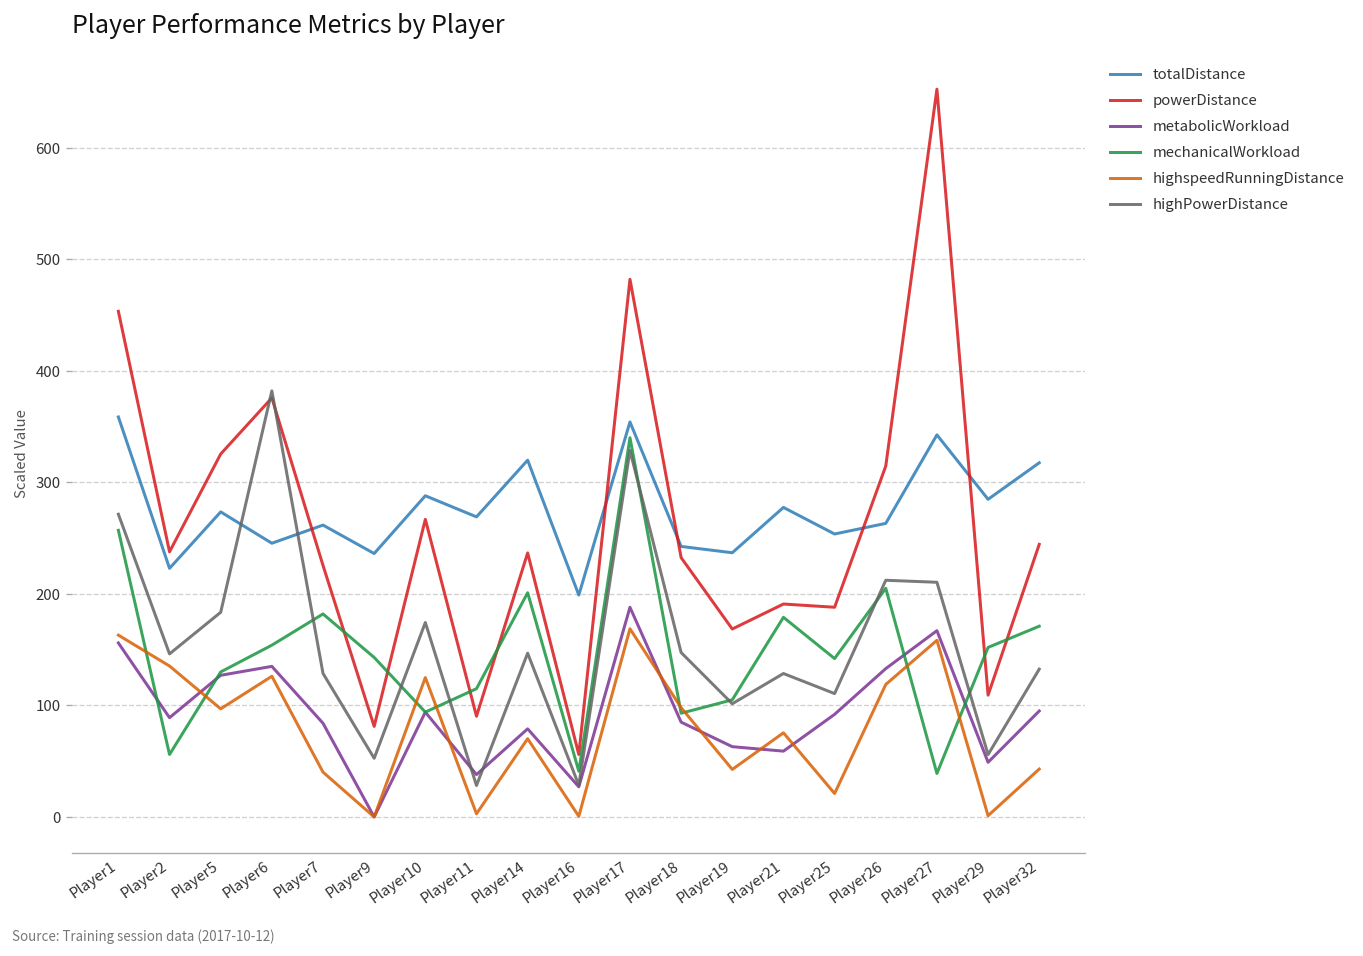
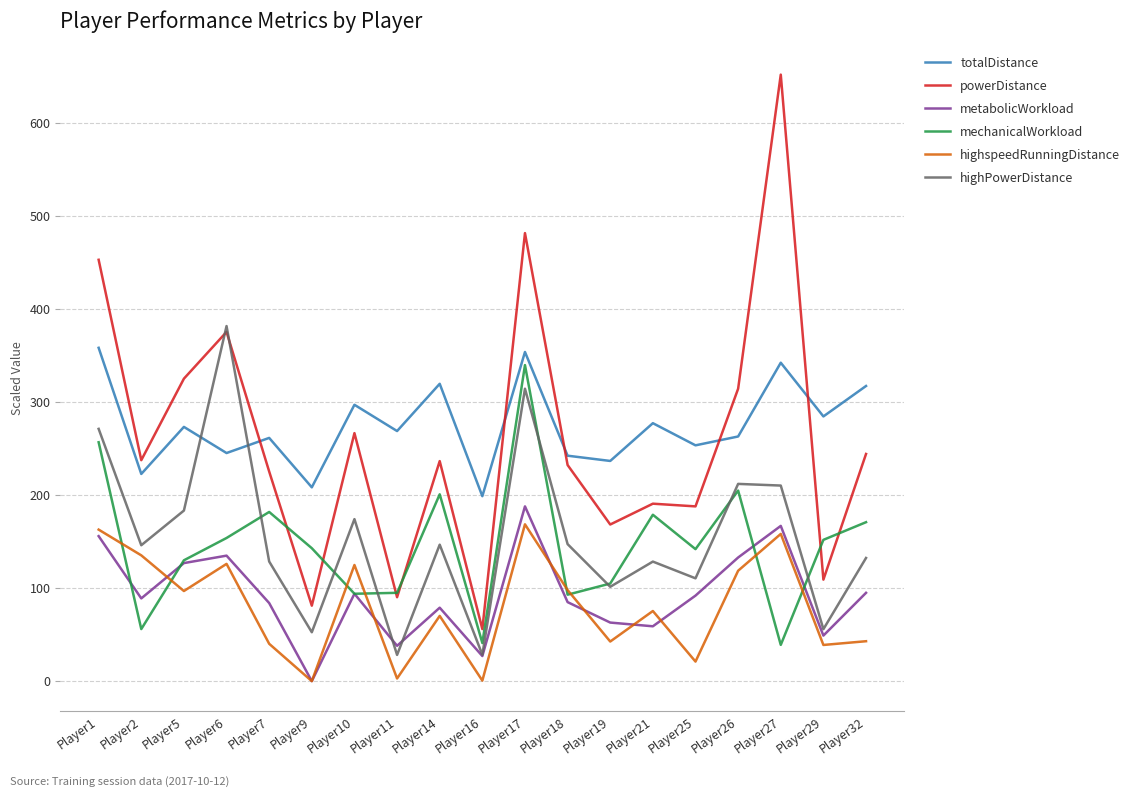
totalDistance, Player9: 240 -> 210
totalDistance, Player10: 290 -> 300
mechanicalWorkload, Player11: 120 -> 100
highPowerDistance, Player17: 330 -> 310
highspeedRunningDistance, Player29: 0 -> 40
